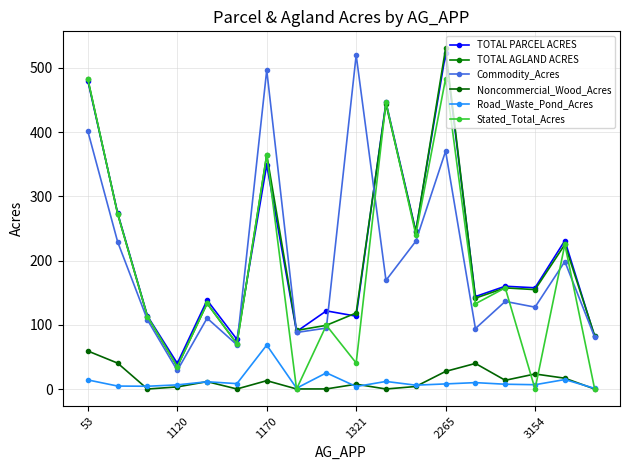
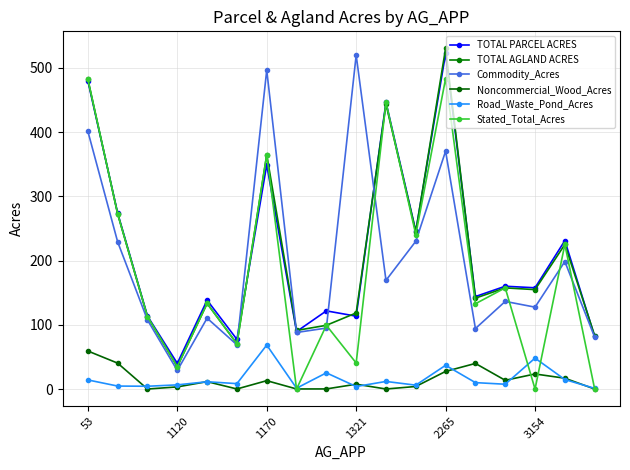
Road_Waste_Pond_Acres, 2265: 10 -> 40
Road_Waste_Pond_Acres, 3154: 10 -> 50
